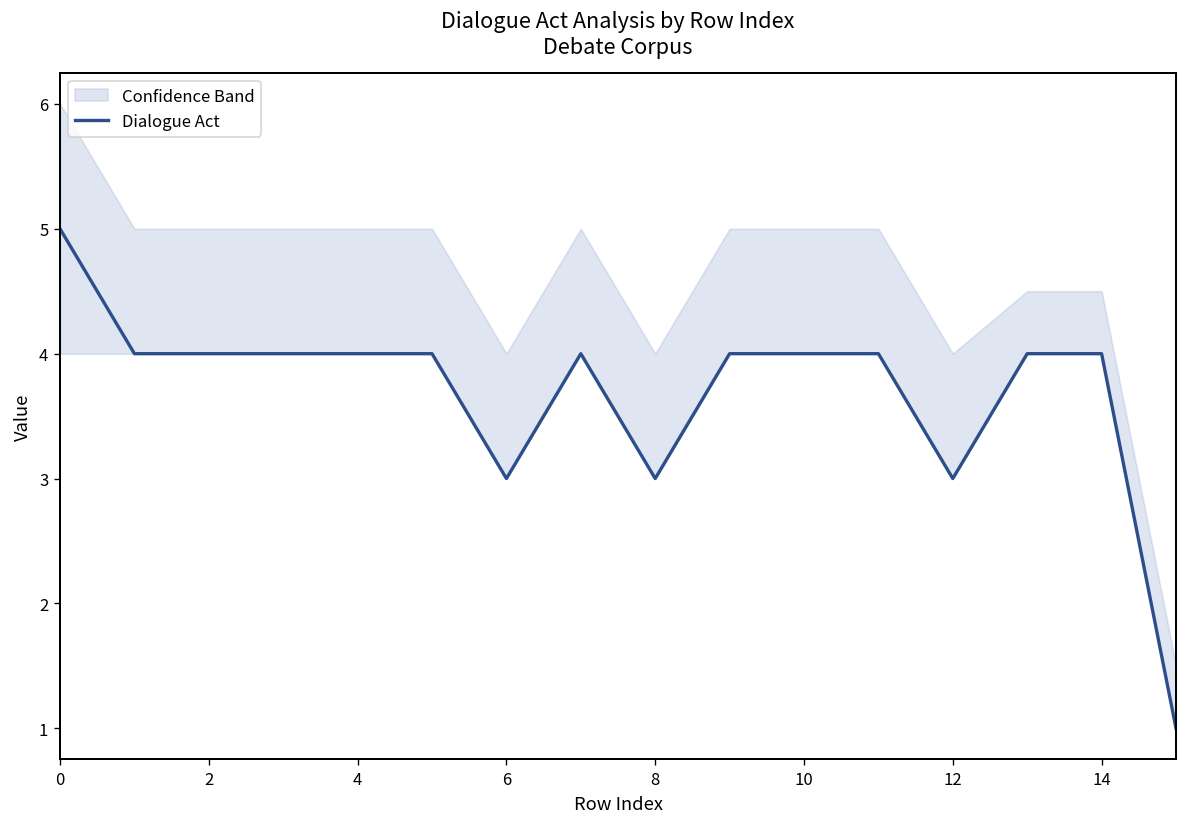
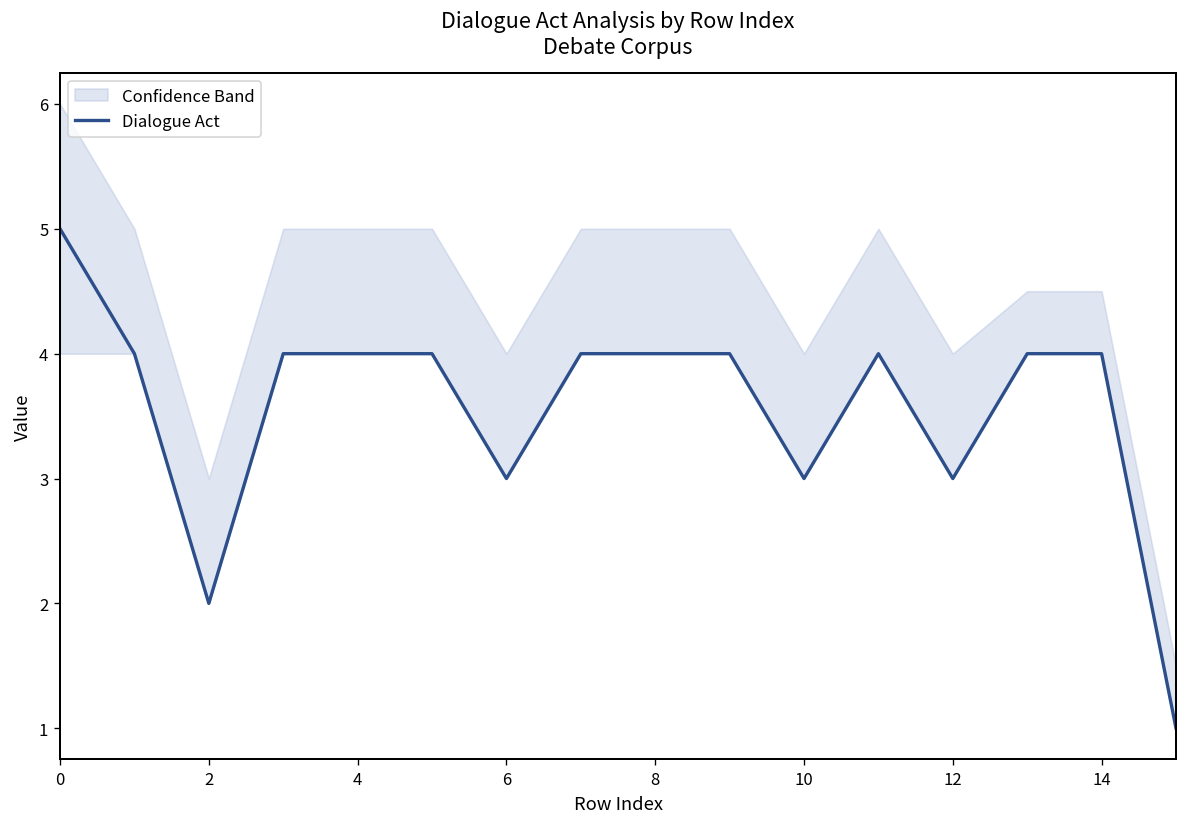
Dialogue Act, 2: 4 -> 2
Dialogue Act, 8: 3 -> 4
Dialogue Act, 10: 4 -> 3
